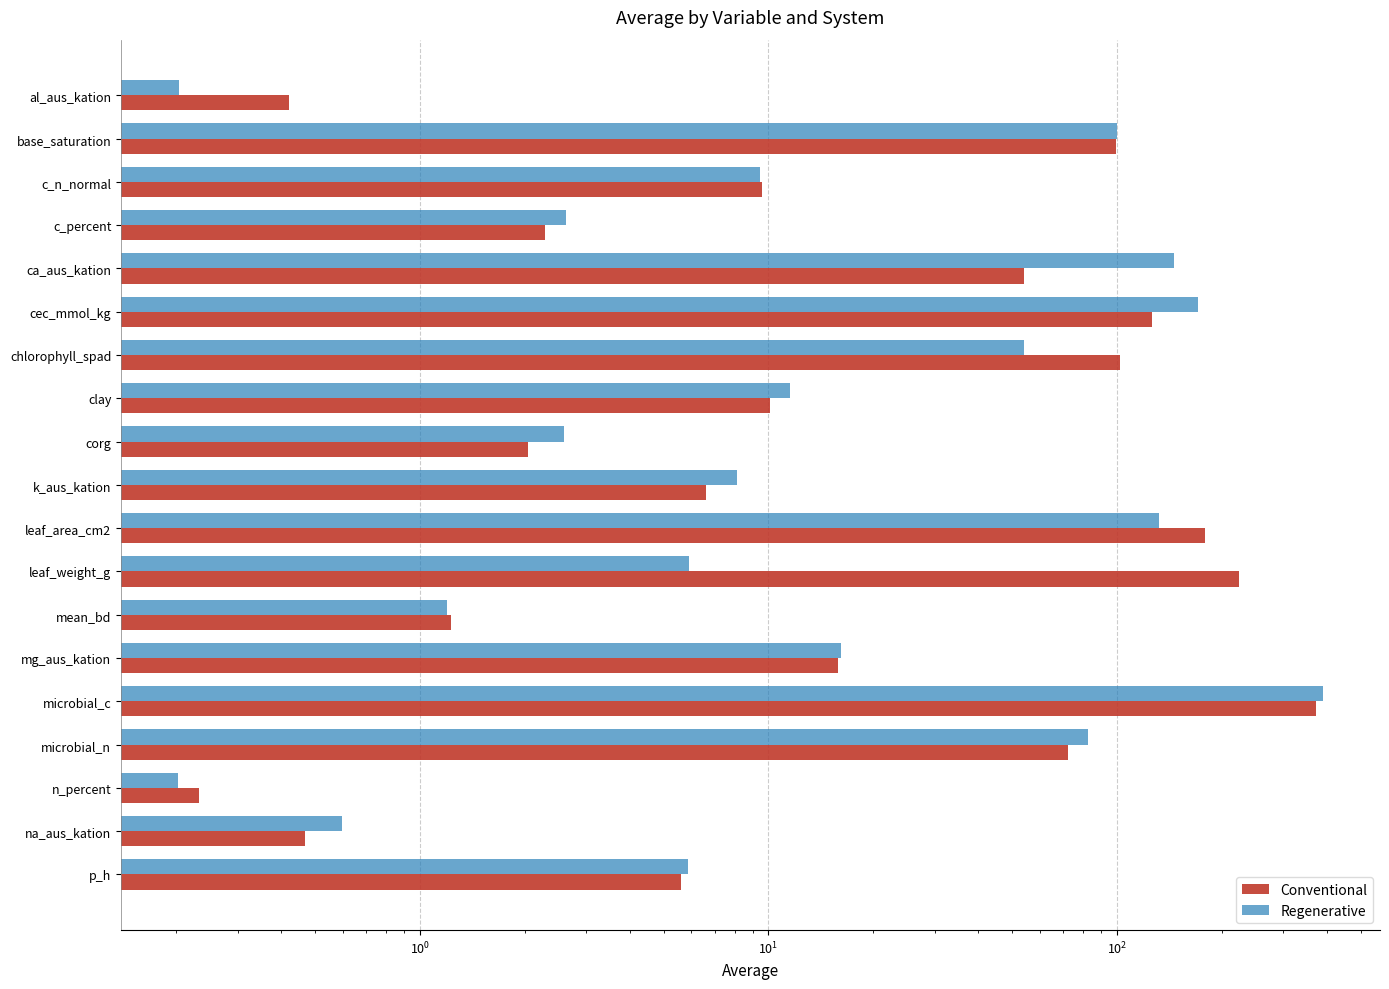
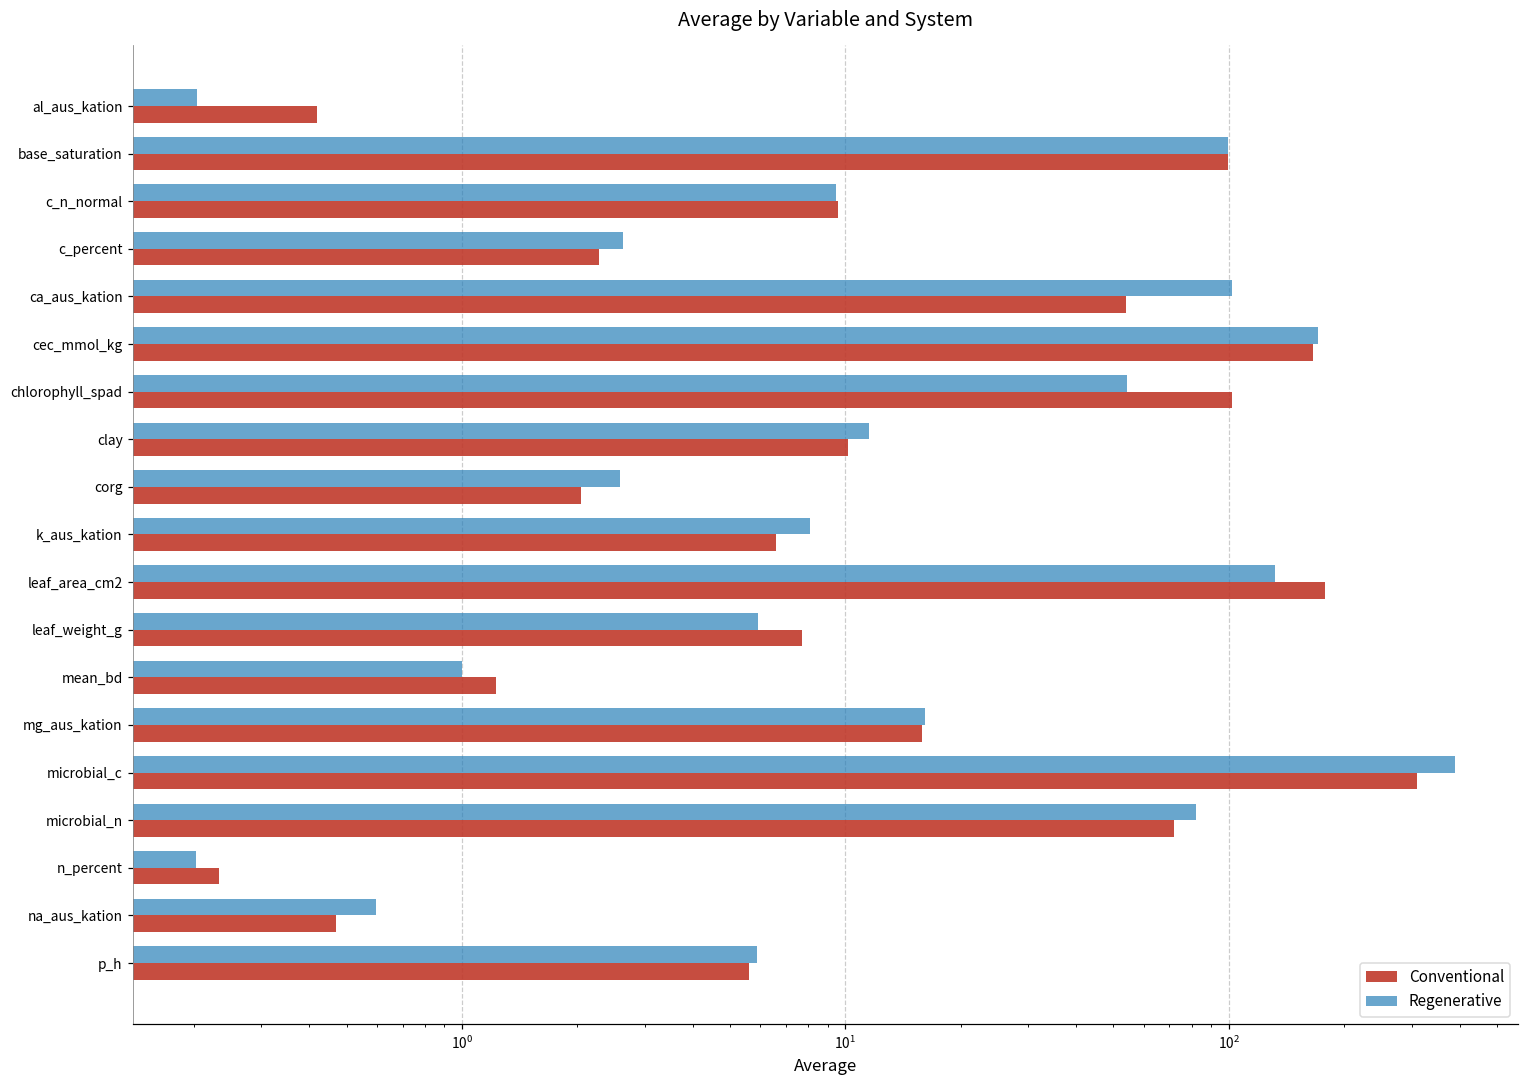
Regenerative, ca_aus_kation: 146 -> 102
Conventional, cec_mmol_kg: 126 -> 170
Conventional, leaf_weight_g: 220 -> 7.7
Regenerative, mean_bd: 1.19 -> 1.00
Conventional, microbial_c: 370 -> 310
